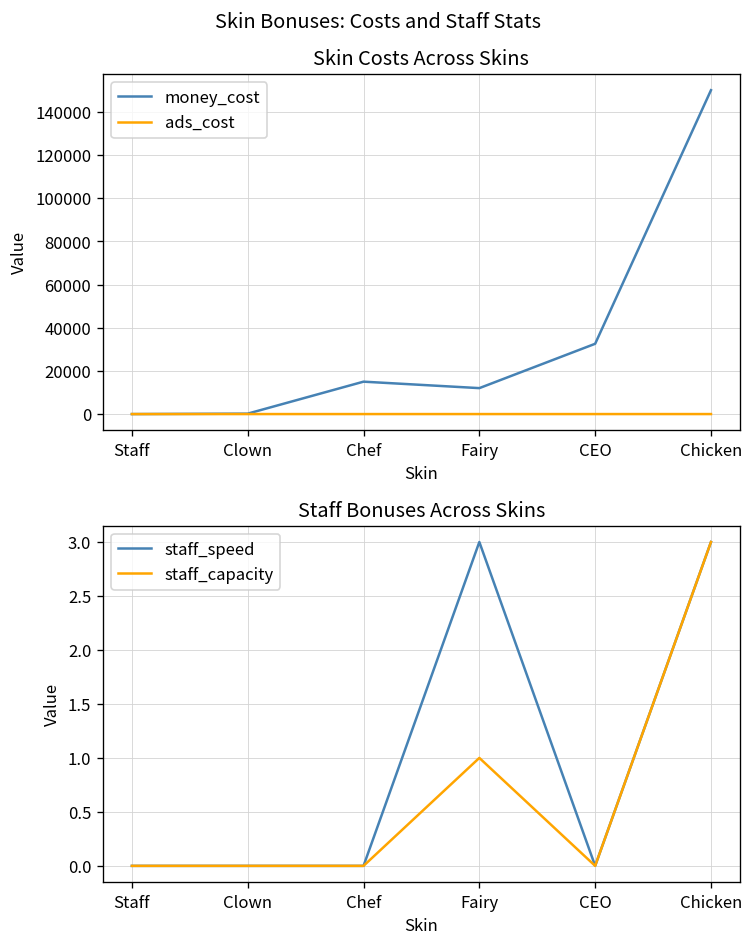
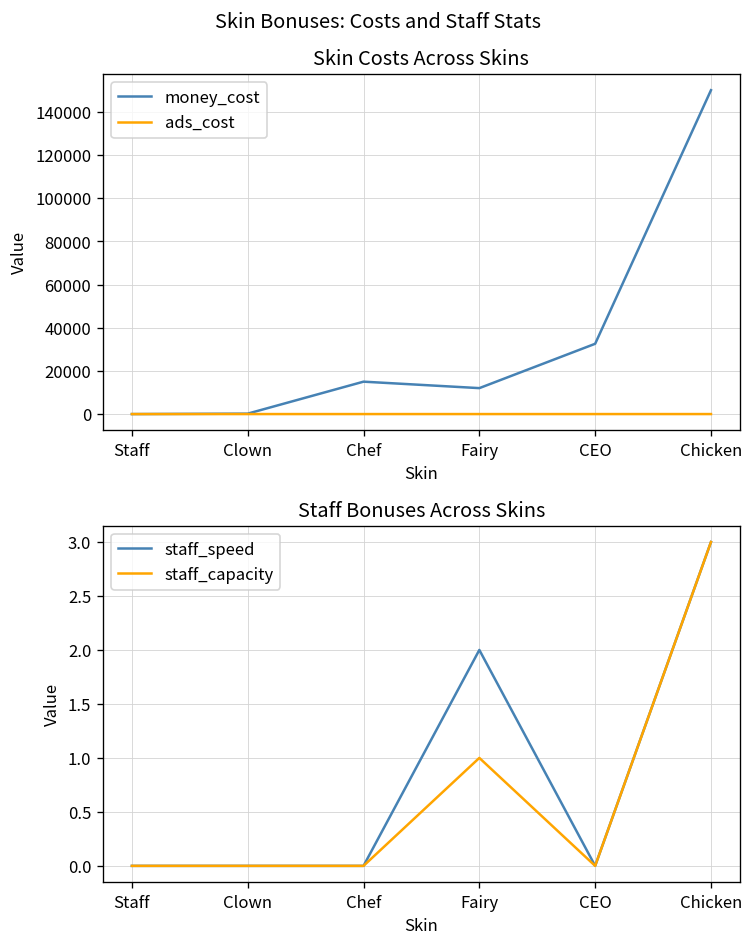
Staff Bonuses Across Skins, staff_speed, Fairy: 3 -> 2
